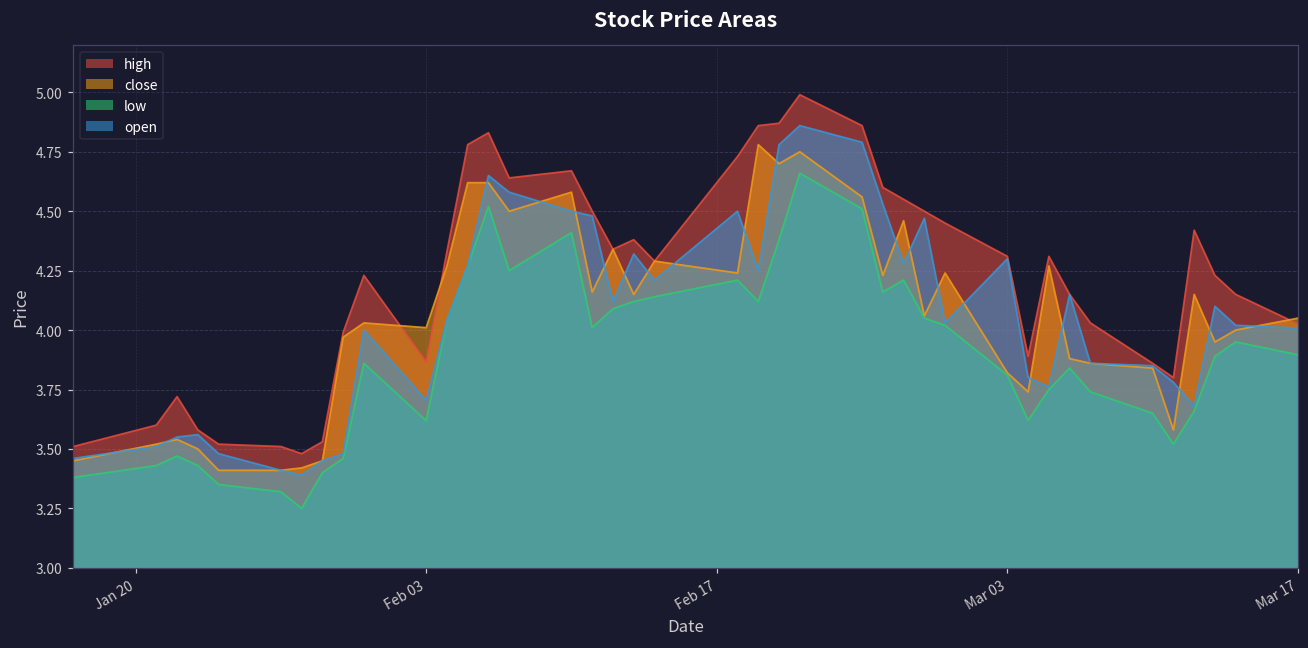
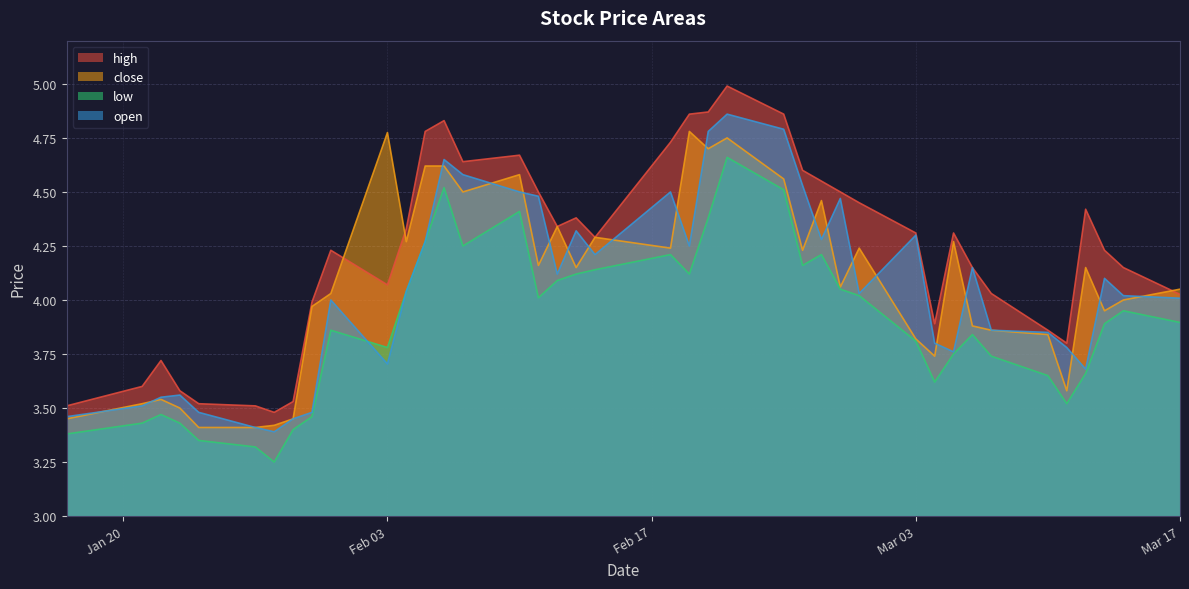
high, Feb 03: 3.87 -> 4.07
close, Feb 03: 4.01 -> 4.77
low, Feb 03: 3.62 -> 3.78
